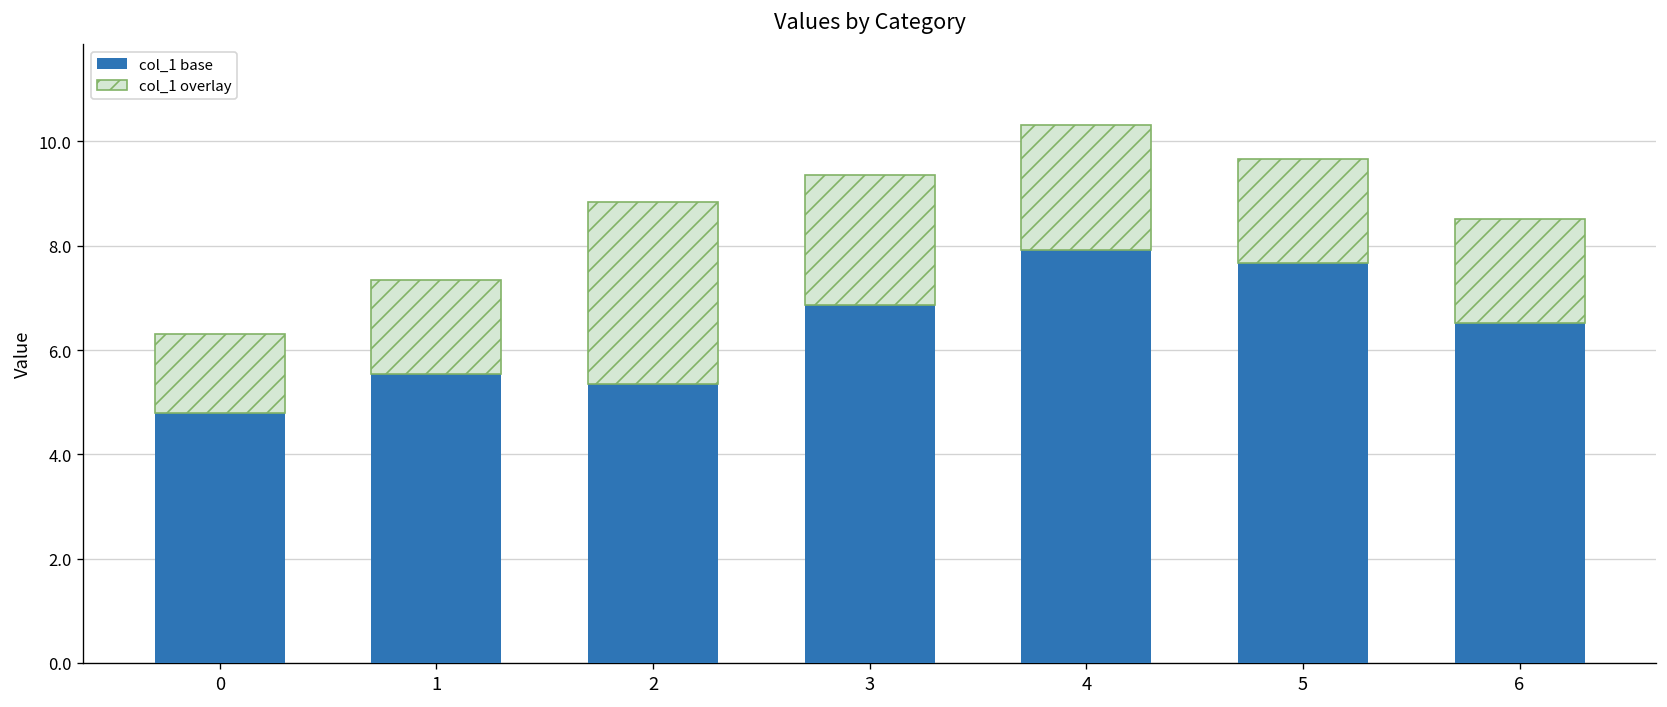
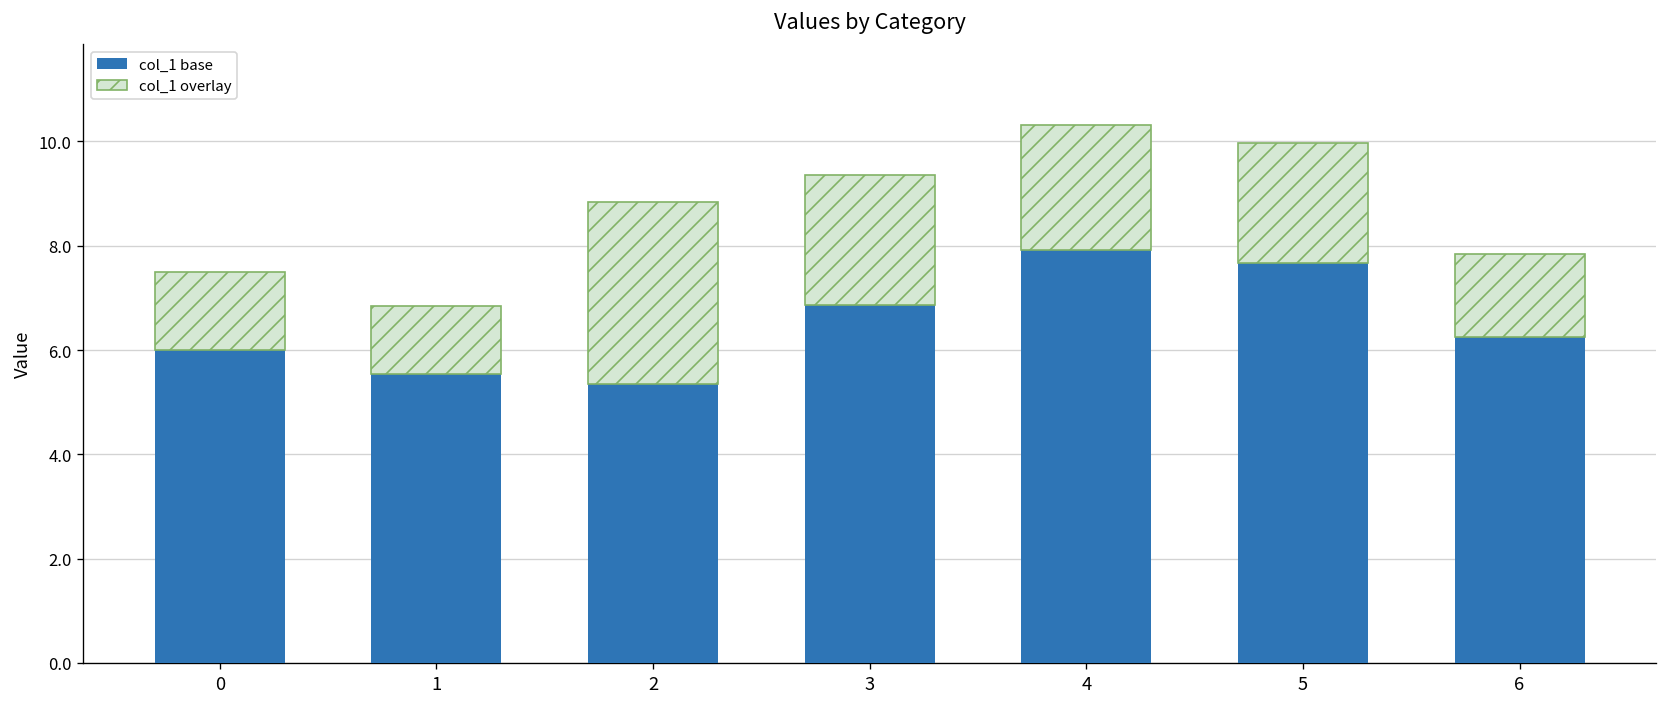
col_1 base, 0: 4.8 -> 6.0
col_1 overlay, 1: 1.8 -> 1.3
col_1 overlay, 5: 2.0 -> 2.3
col_1 base, 6: 6.5 -> 6.2
col_1 overlay, 6: 2.0 -> 1.6
